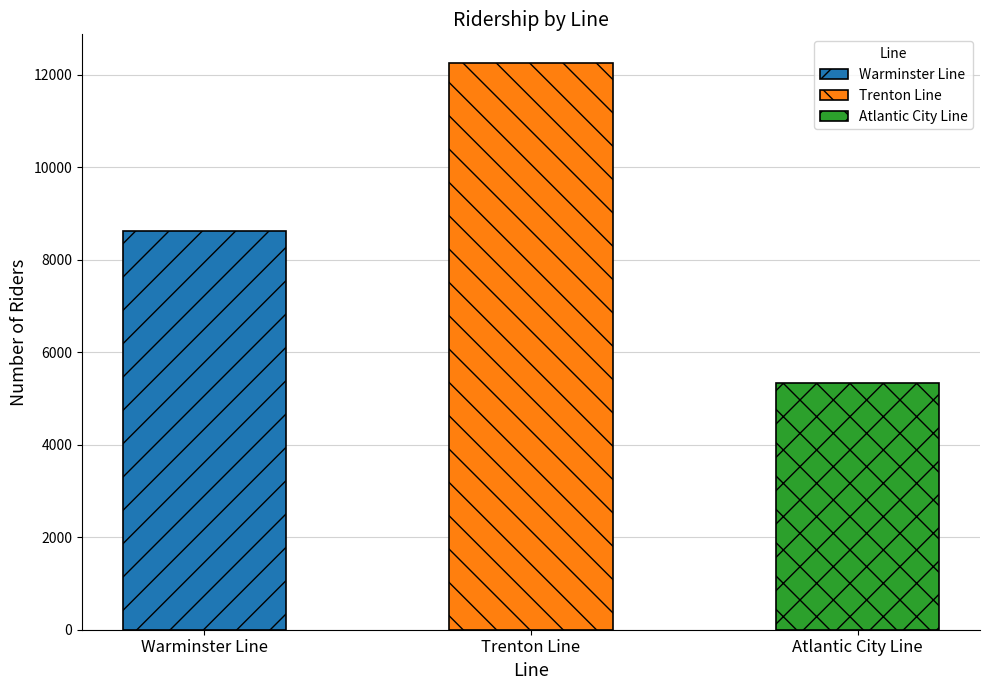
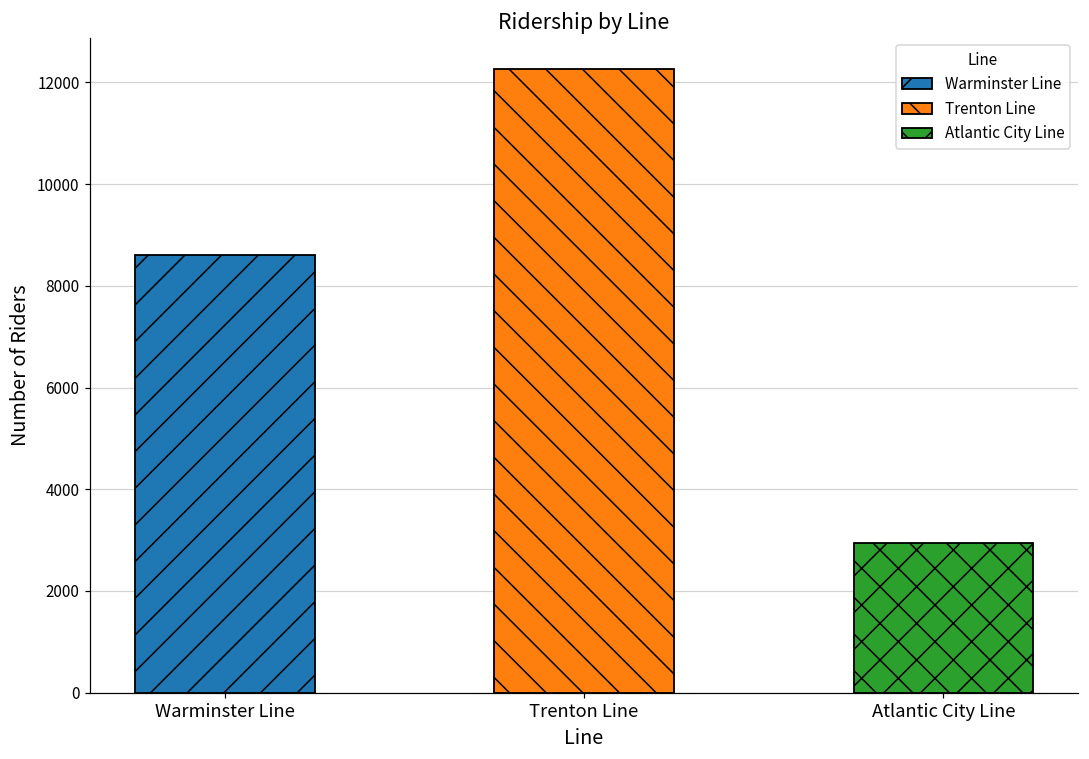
Atlantic City Line: 5300 -> 3000
